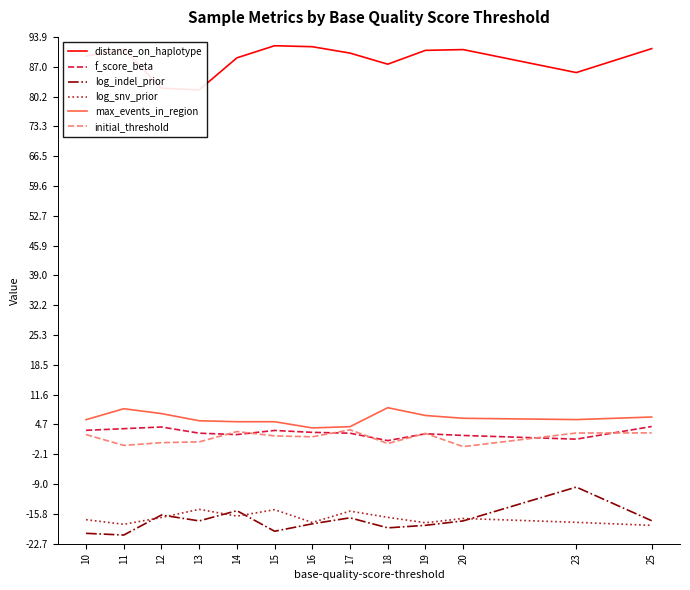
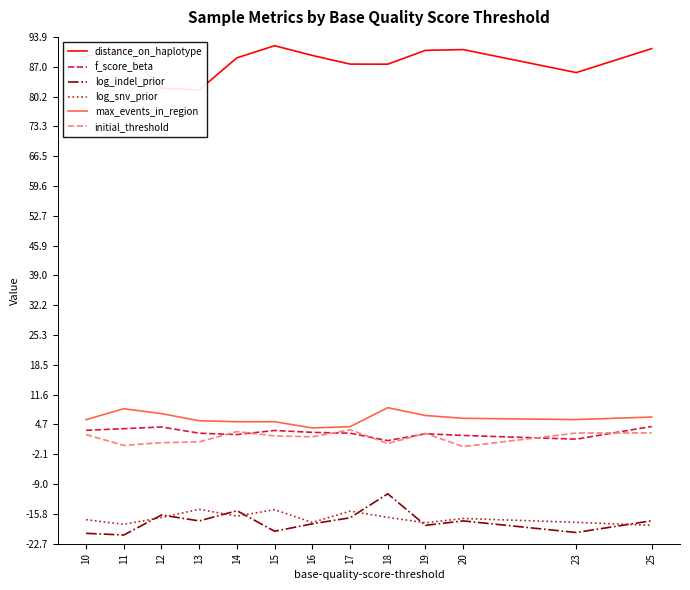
distance_on_haplotype, 16: 92 -> 90
distance_on_haplotype, 17: 90 -> 88
log_indel_prior, 18: -19 -> -11
log_indel_prior, 23: -10 -> -20
